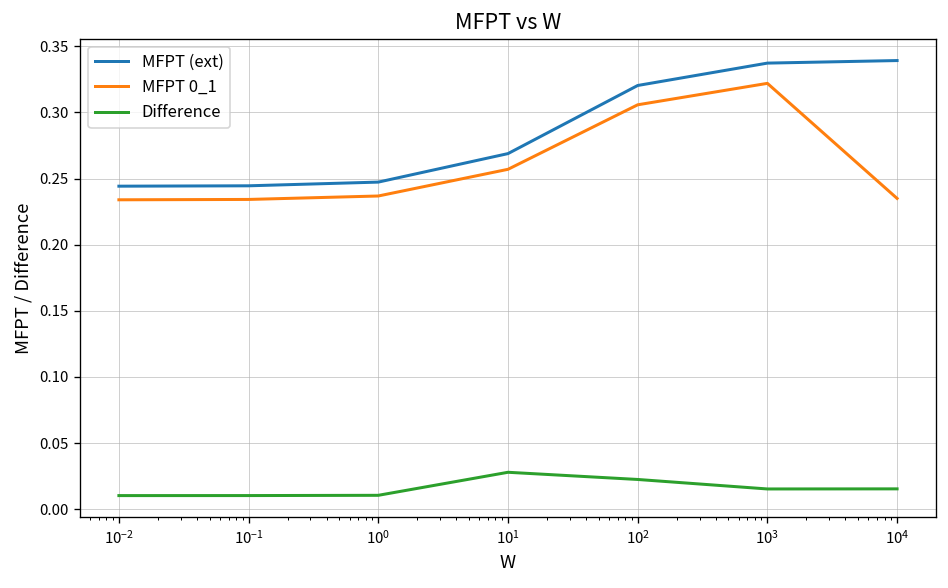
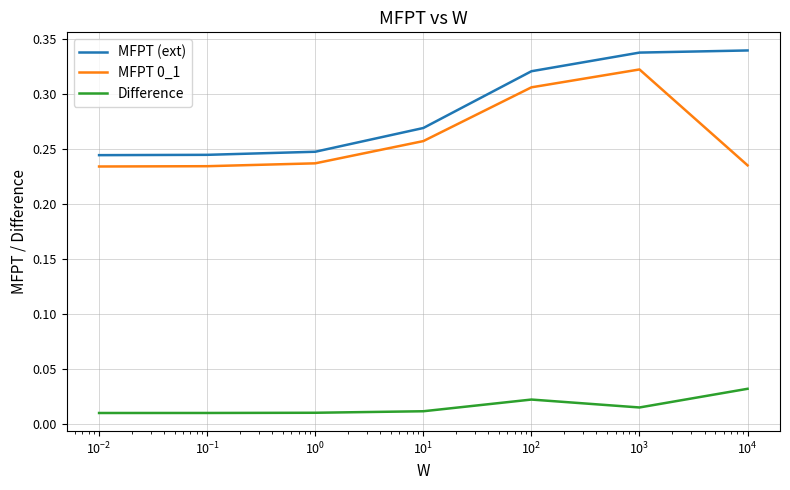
Difference, 10^1: 0.028 -> 0.012
Difference, 10^4: 0.015 -> 0.032
